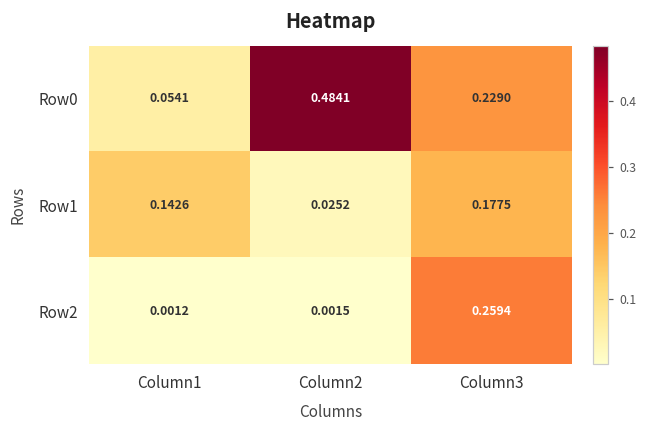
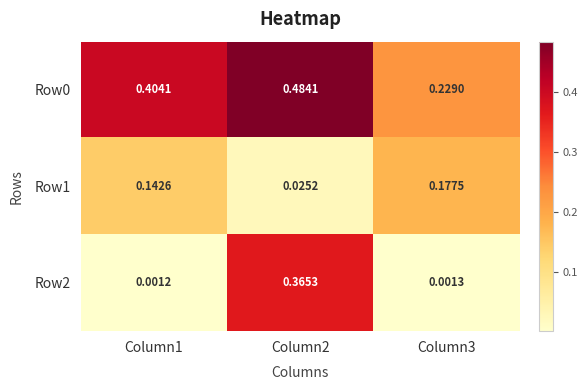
Row0, Column1: 0.0541 -> 0.4041
Row2, Column2: 0.0015 -> 0.3653
Row2, Column3: 0.2594 -> 0.0013
